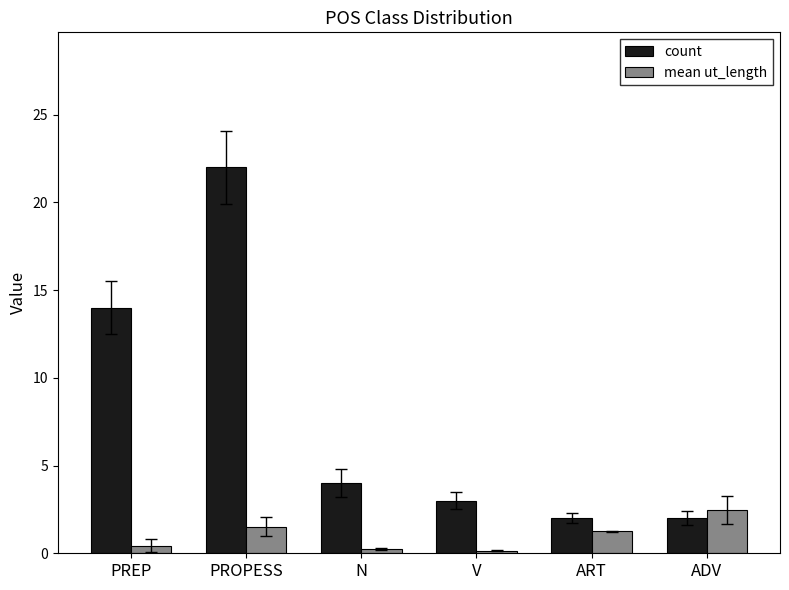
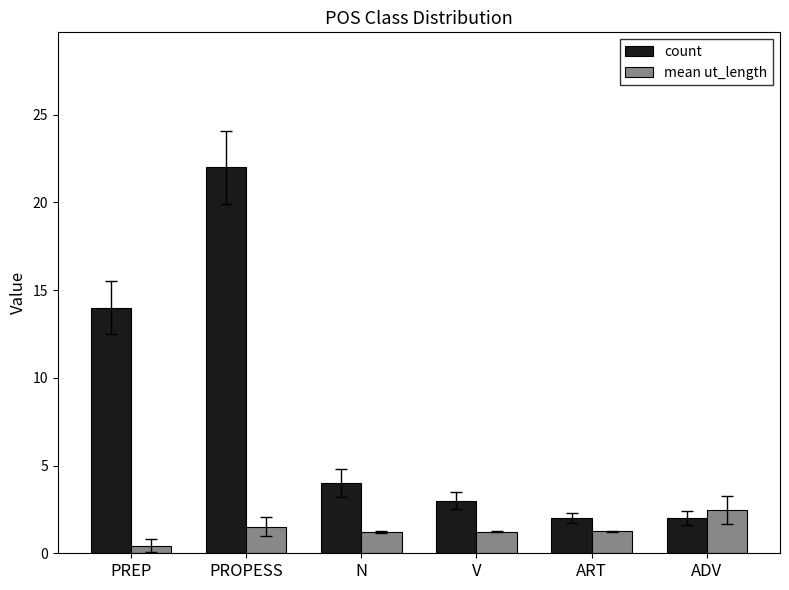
mean ut_length, N: 0.2 -> 1.2
mean ut_length, V: 0.1 -> 1.2
